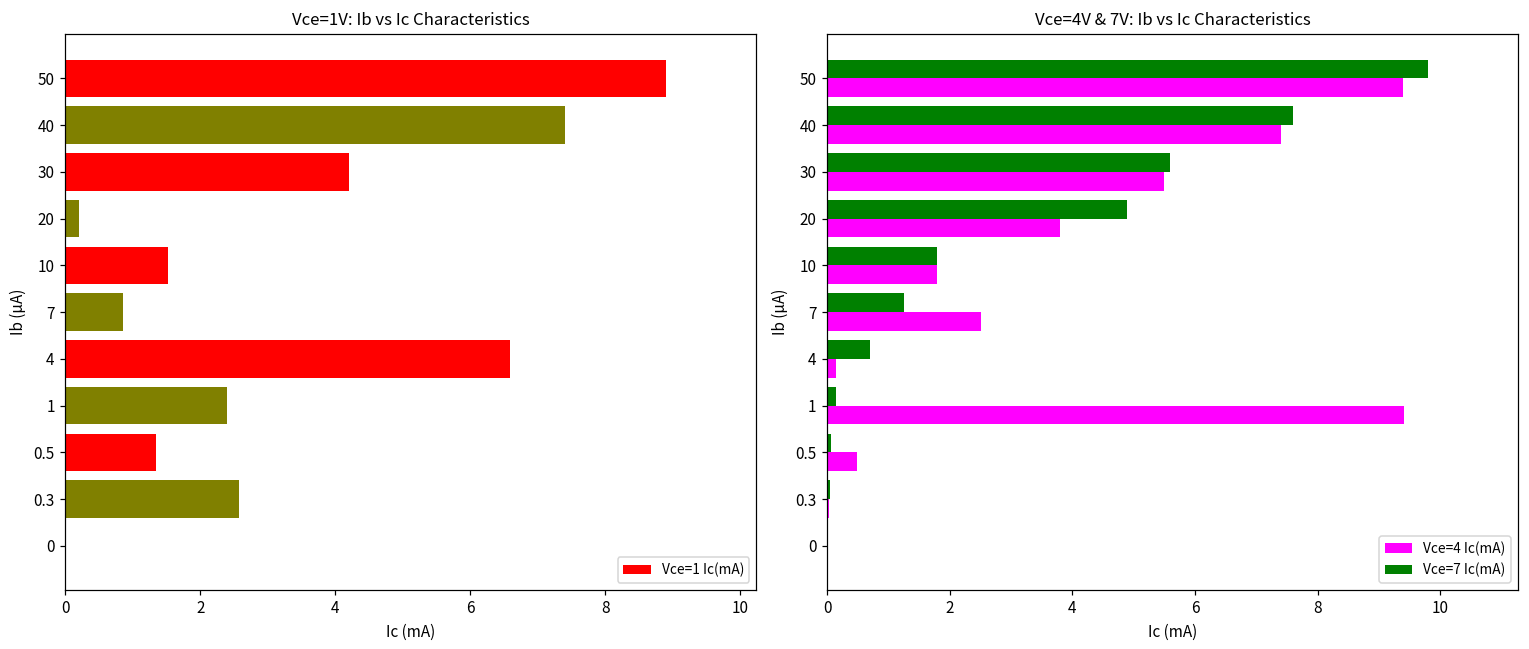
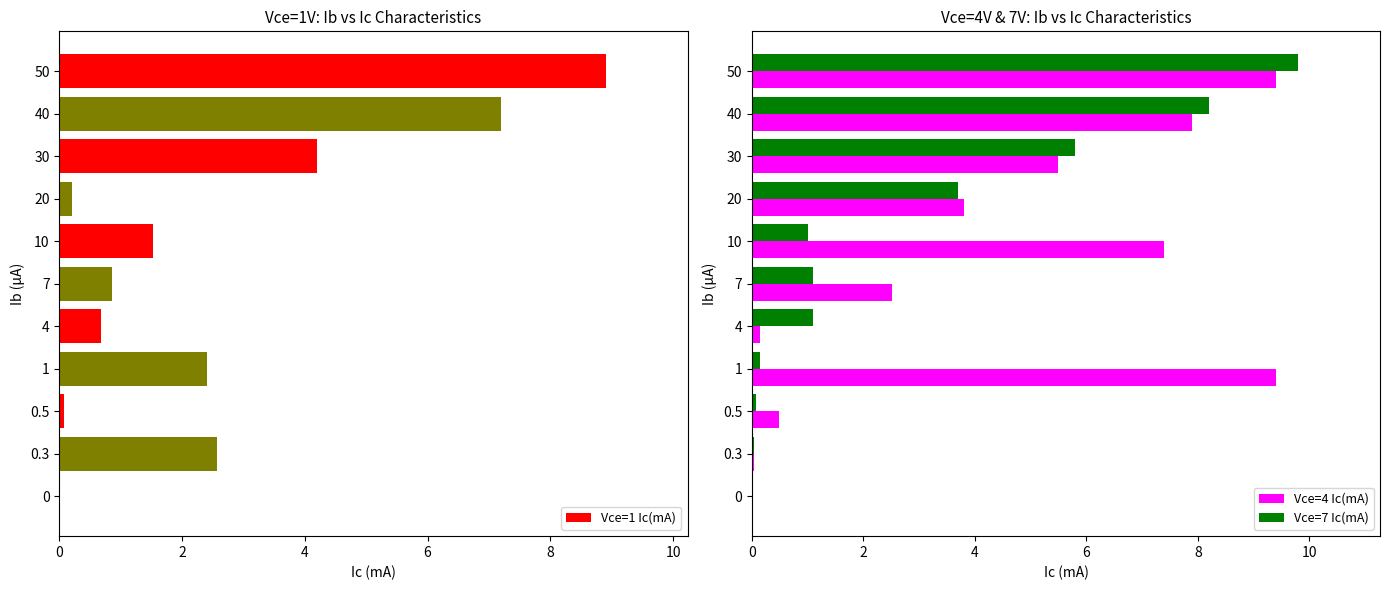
Vce=1V: Ib vs Ic Characteristics, 40: 7.4 -> 7.2
Vce=1V: Ib vs Ic Characteristics, 4: 6.6 -> 0.7
Vce=1V: Ib vs Ic Characteristics, 0.5: 1.4 -> 0.1
Vce=4V & 7V: Ib vs Ic Characteristics, Vce=7 Ic(mA), 40: 7.6 -> 8.2
Vce=4V & 7V: Ib vs Ic Characteristics, Vce=4 Ic(mA), 40: 7.4 -> 7.9
Vce=4V & 7V: Ib vs Ic Characteristics, Vce=7 Ic(mA), 30: 5.6 -> 5.8
Vce=4V & 7V: Ib vs Ic Characteristics, Vce=7 Ic(mA), 20: 4.9 -> 3.7
Vce=4V & 7V: Ib vs Ic Characteristics, Vce=7 Ic(mA), 10: 1.8 -> 1.0
Vce=4V & 7V: Ib vs Ic Characteristics, Vce=4 Ic(mA), 10: 1.8 -> 7.4
Vce=4V & 7V: Ib vs Ic Characteristics, Vce=7 Ic(mA), 7: 1.3 -> 1.1
Vce=4V & 7V: Ib vs Ic Characteristics, Vce=7 Ic(mA), 4: 0.7 -> 1.1
